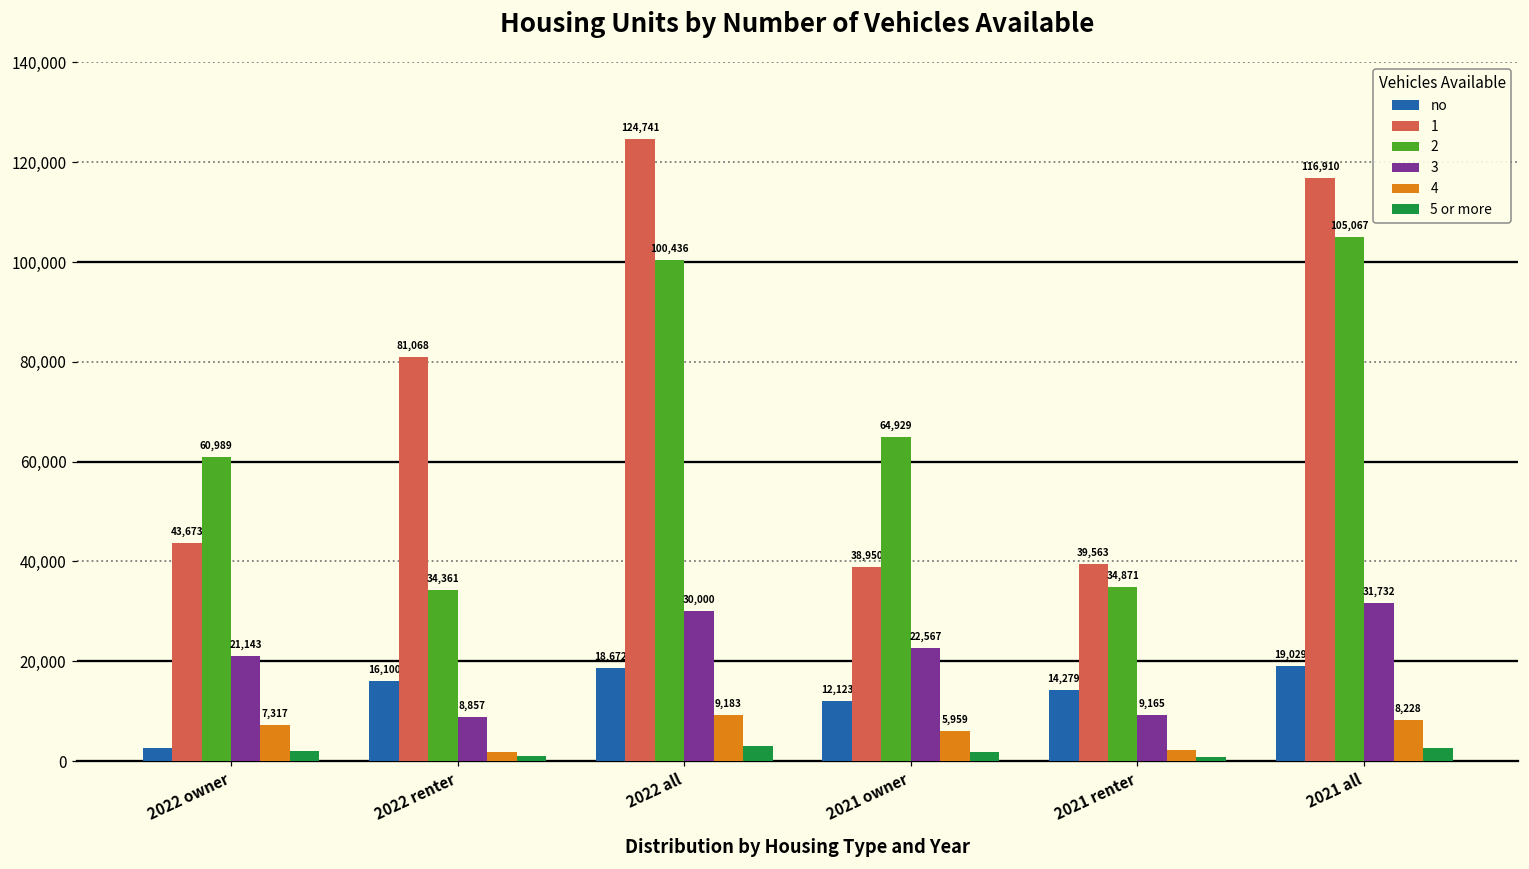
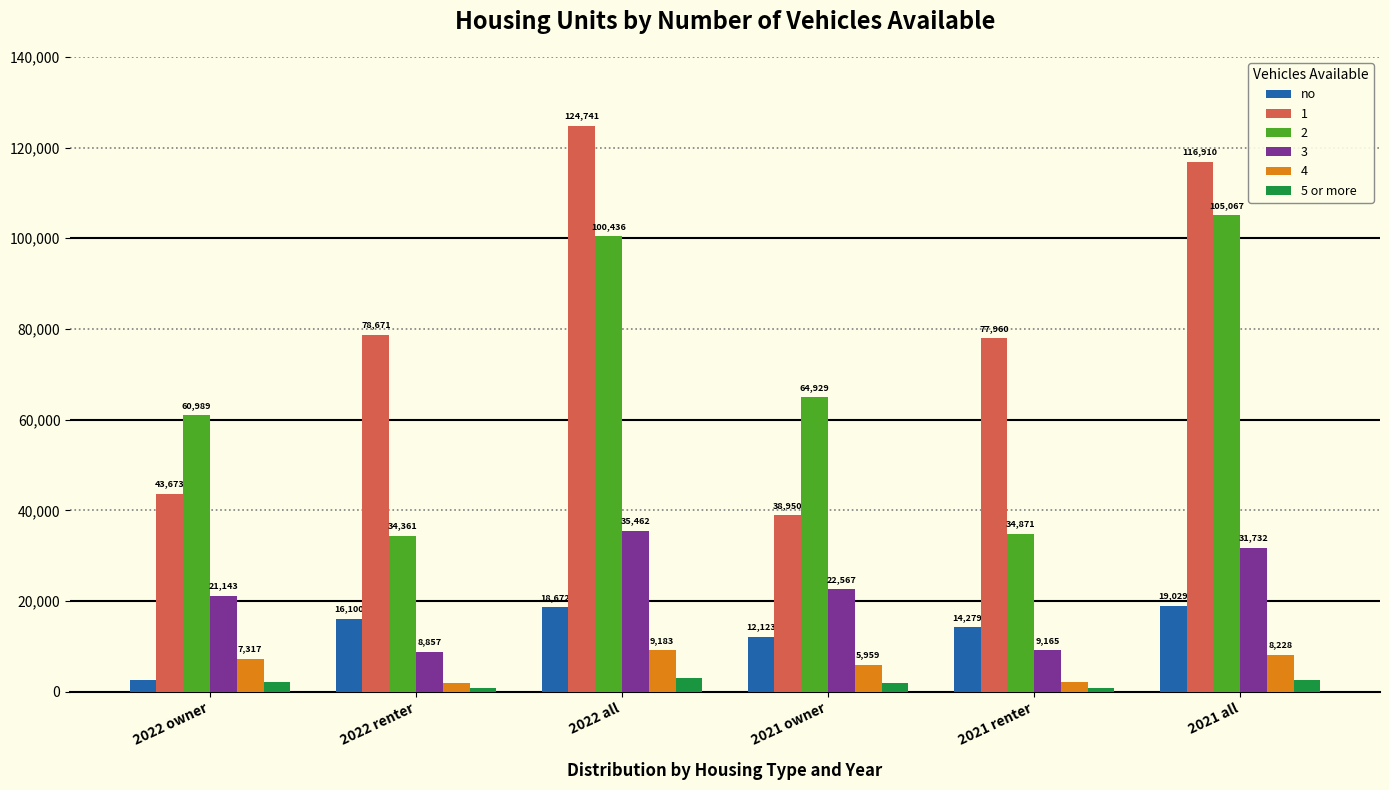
1, 2022 renter: 81,068 -> 78,671
3, 2022 all: 30,000 -> 35,462
1, 2021 renter: 39,563 -> 77,960
